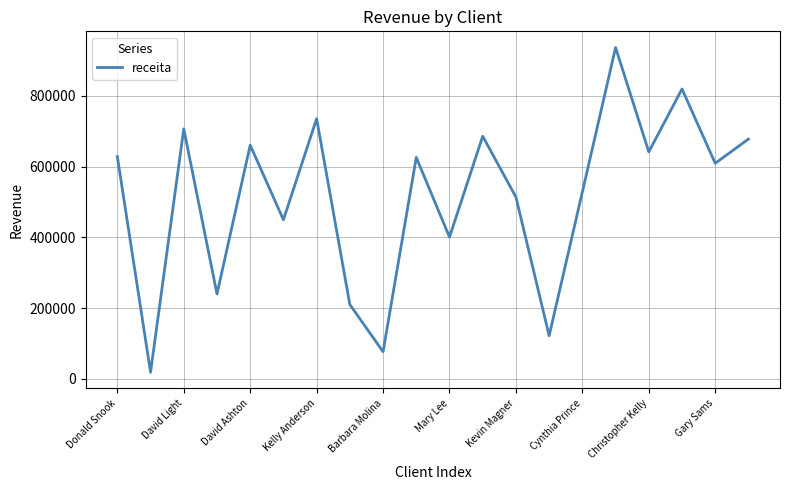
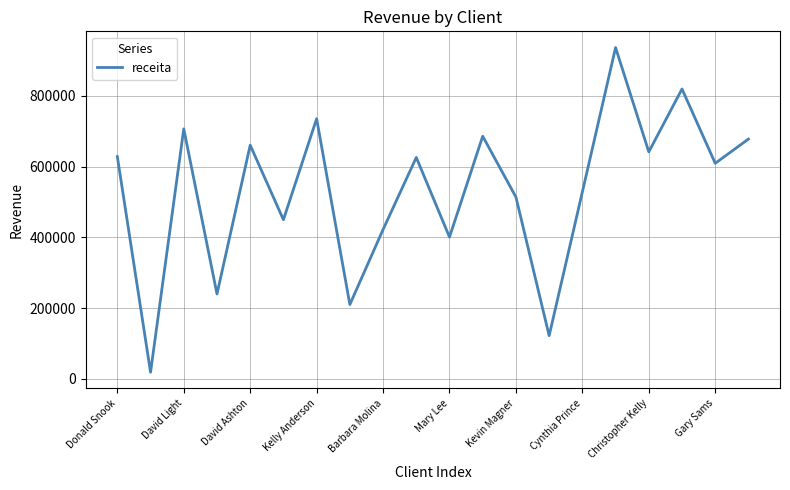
Barbara Molina: 80000 -> 420000
